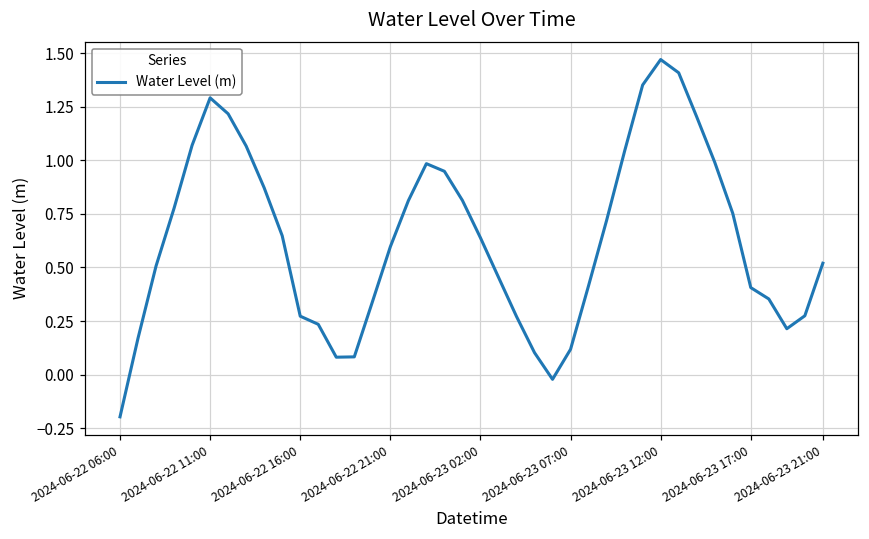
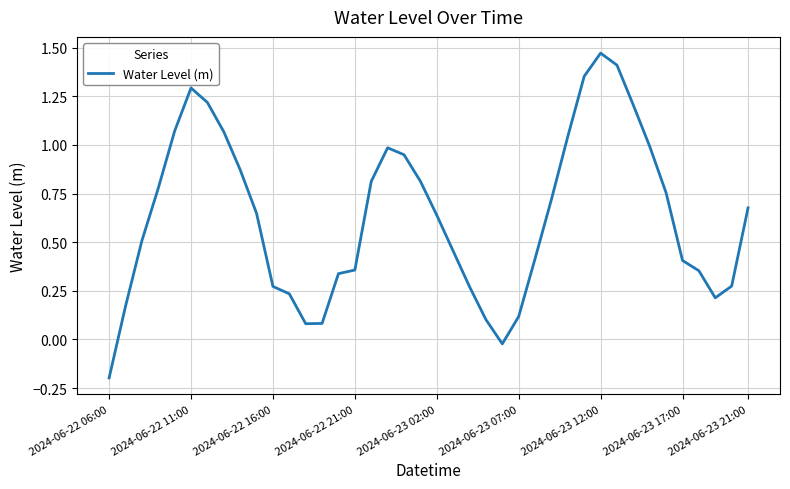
2024-06-22 21:00: 0.60 -> 0.36
2024-06-23 21:00: 0.52 -> 0.68
